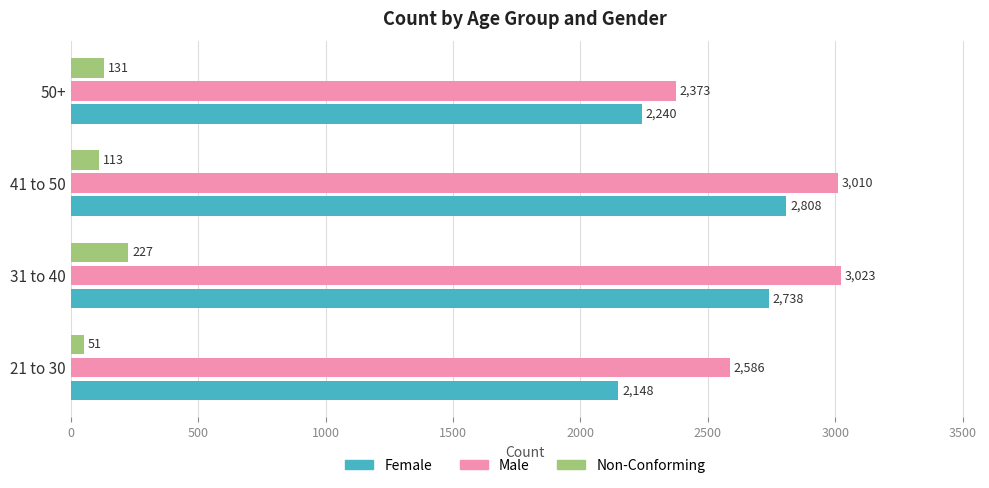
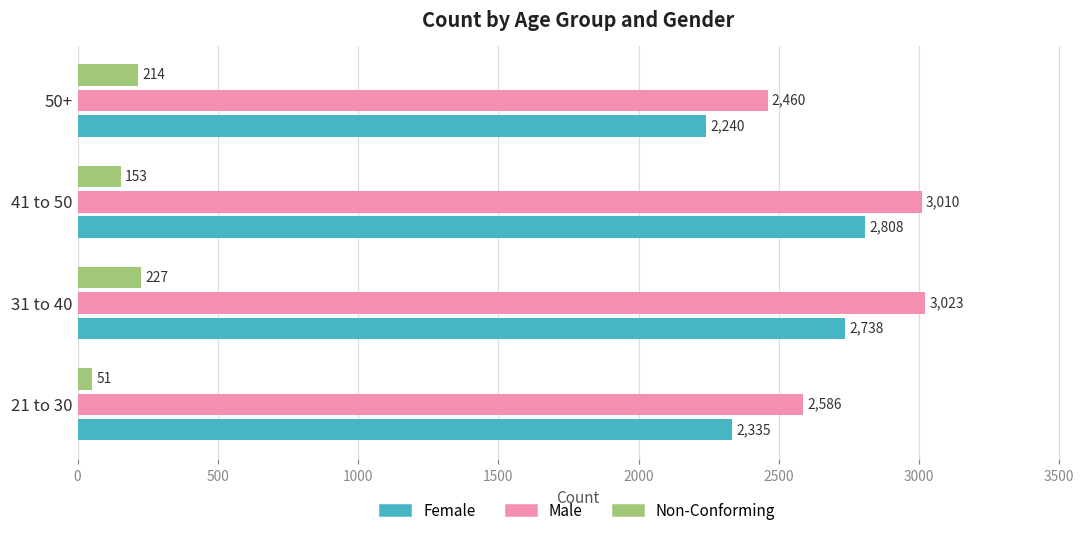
Non-Conforming, 50+: 131 -> 214
Male, 50+: 2,373 -> 2,460
Non-Conforming, 41 to 50: 113 -> 153
Female, 21 to 30: 2,148 -> 2,335
